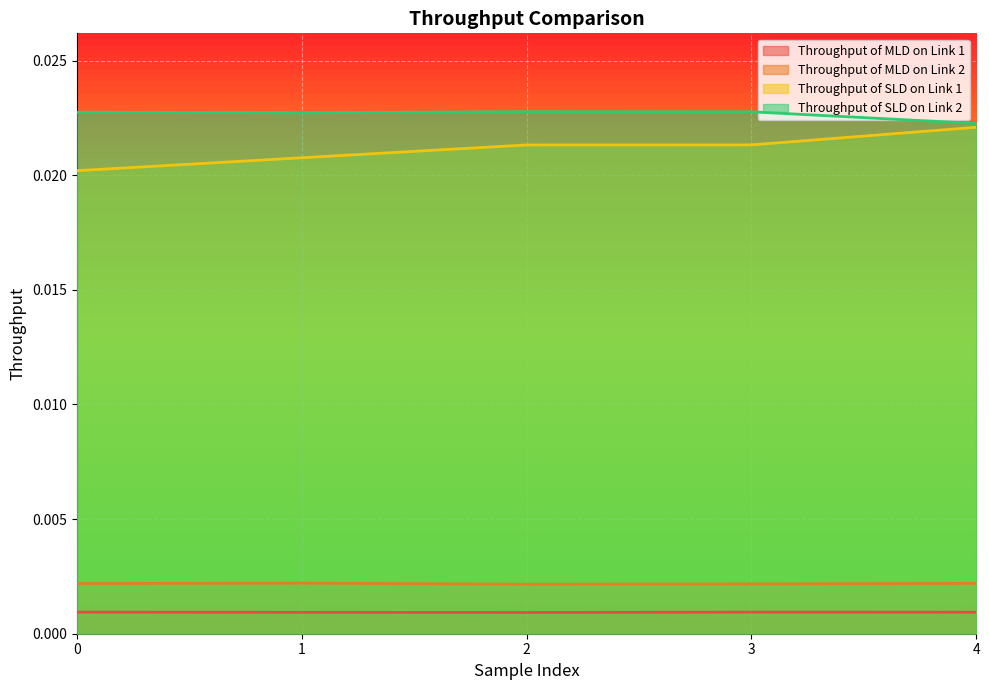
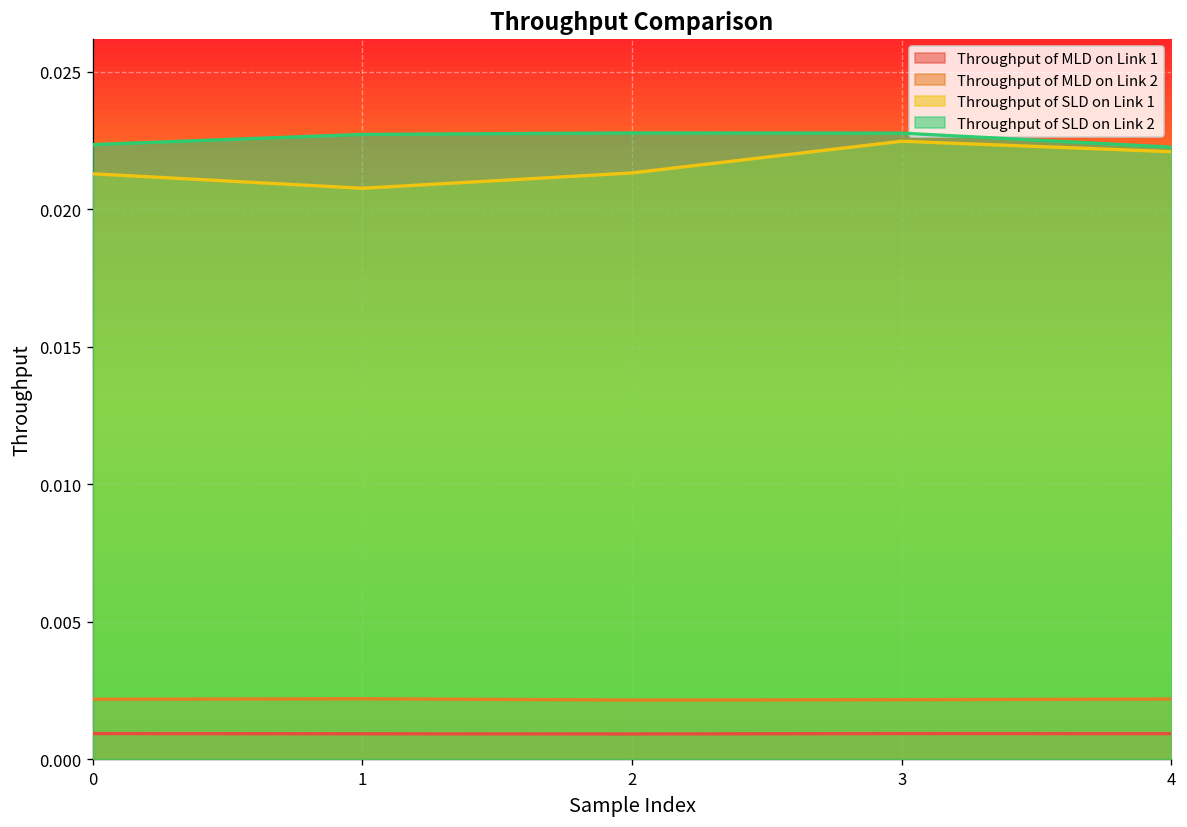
Throughput of SLD on Link 1, 0: 0.0202 -> 0.0213
Throughput of SLD on Link 2, 0: 0.0227 -> 0.0223
Throughput of SLD on Link 1, 3: 0.0213 -> 0.0225
